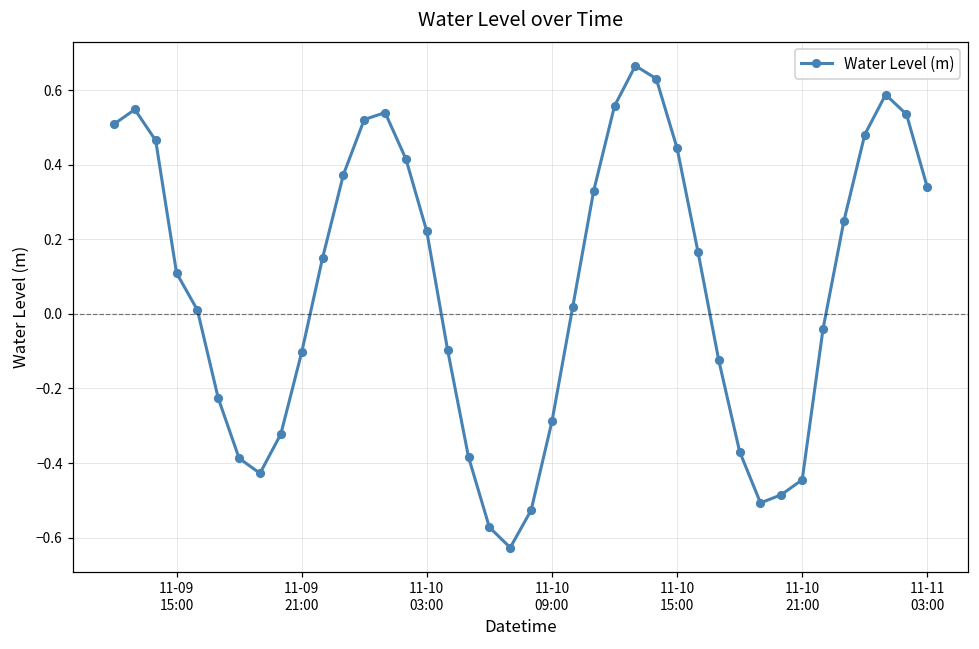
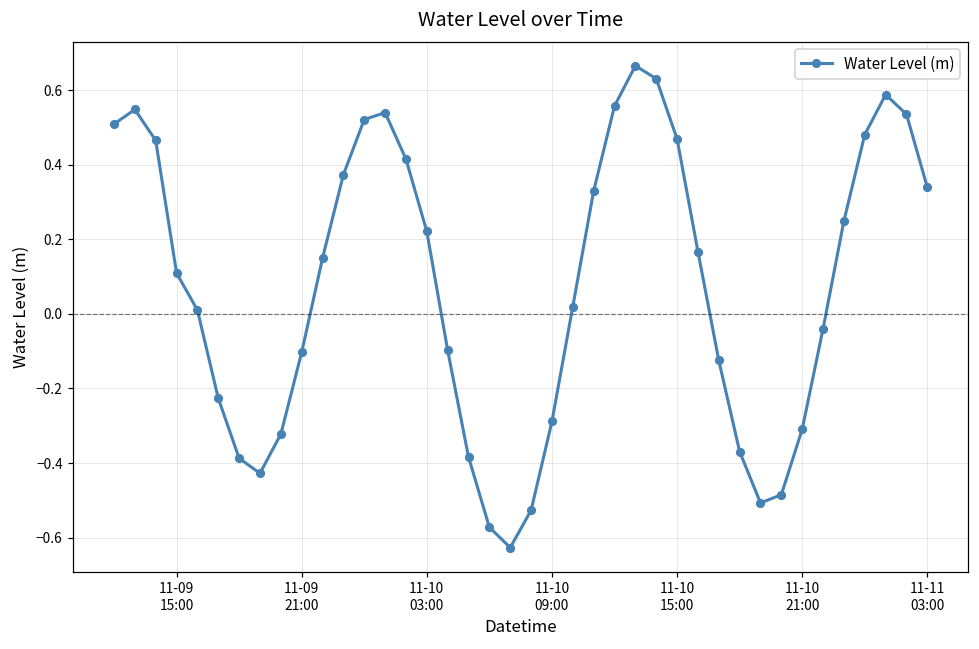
11-10 15:00: 0.44 -> 0.47
11-10 21:00: -0.44 -> -0.31
